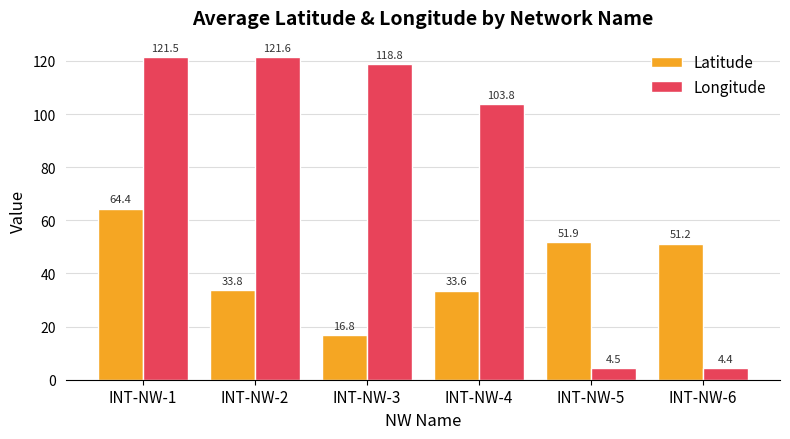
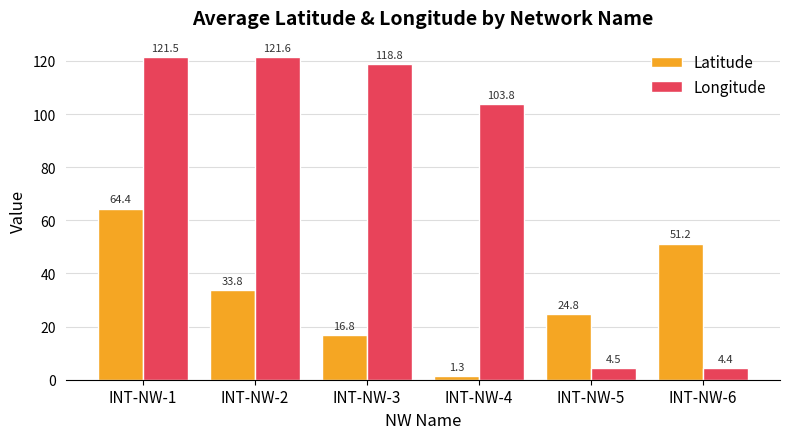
Latitude, INT-NW-4: 33.6 -> 1.3
Latitude, INT-NW-5: 51.9 -> 24.8
